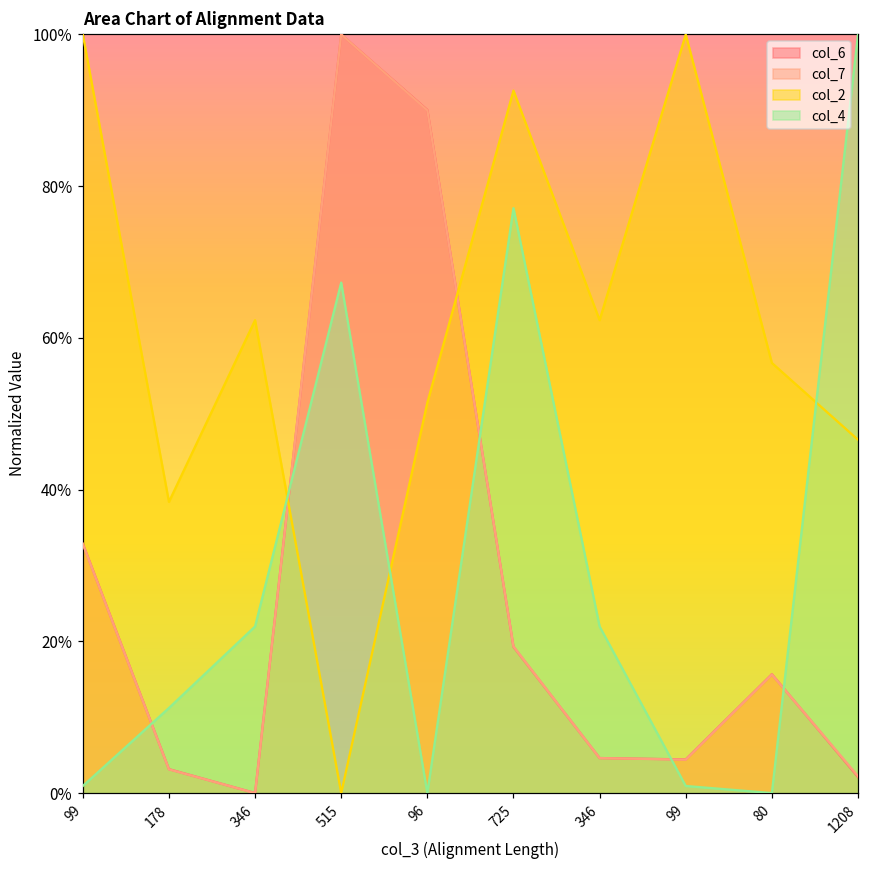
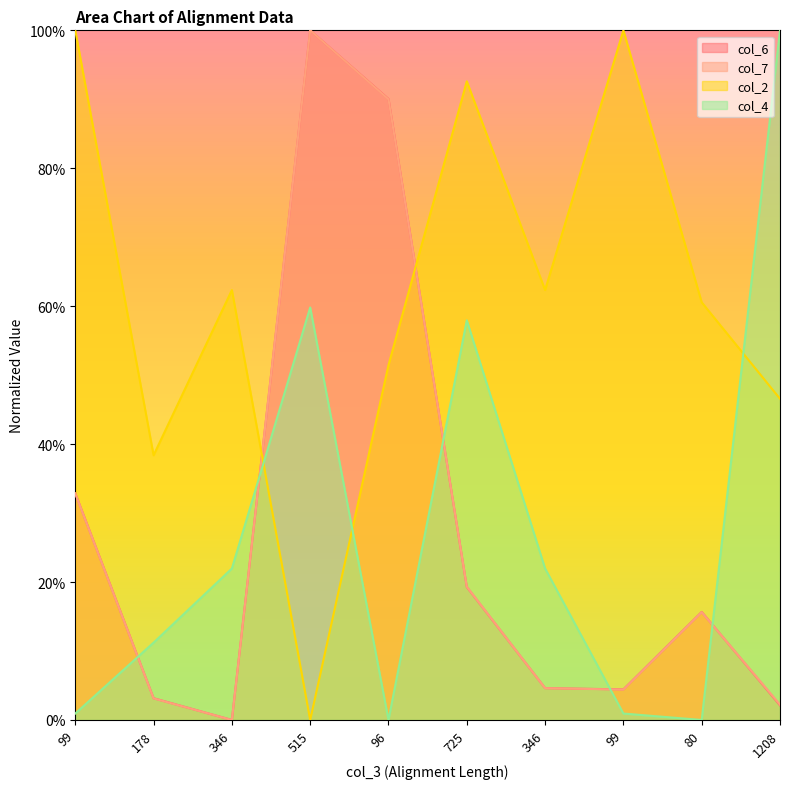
col_4, 515: 67% -> 60%
col_4, 725: 77% -> 58%
col_2, 80: 57% -> 61%
